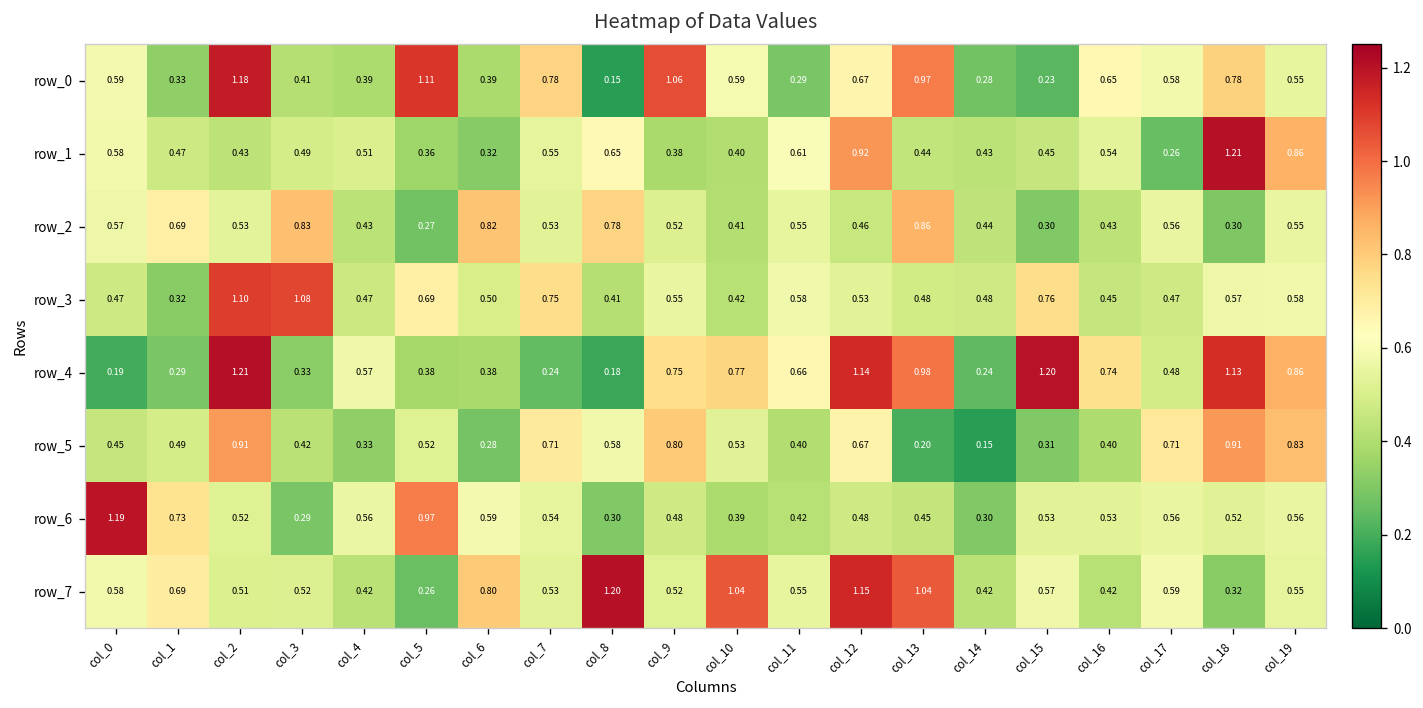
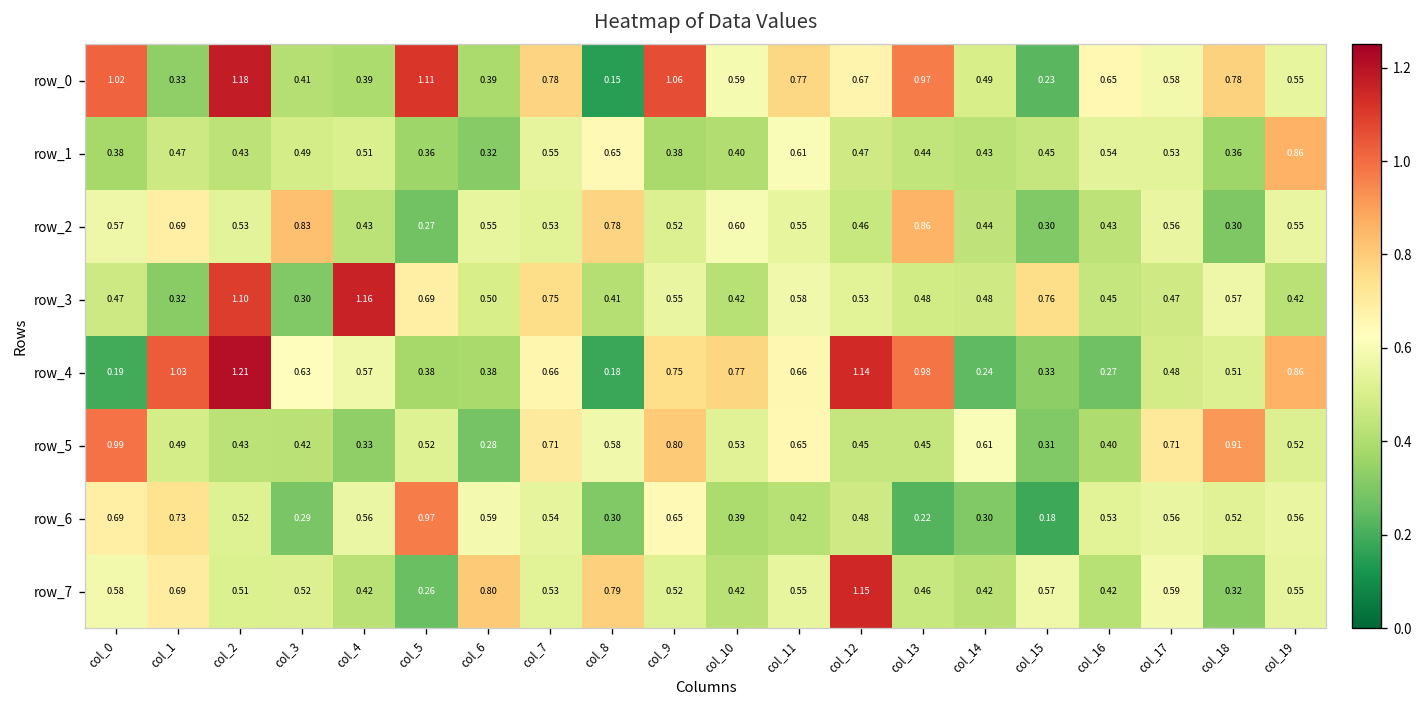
row_0, col_0: 0.59 -> 1.02
row_0, col_11: 0.29 -> 0.77
row_0, col_14: 0.28 -> 0.49
row_1, col_0: 0.58 -> 0.38
row_1, col_12: 0.92 -> 0.47
row_1, col_17: 0.26 -> 0.53
row_1, col_18: 1.21 -> 0.36
row_2, col_6: 0.82 -> 0.55
row_2, col_10: 0.41 -> 0.60
row_3, col_3: 1.08 -> 0.30
row_3, col_4: 0.47 -> 1.16
row_3, col_19: 0.58 -> 0.42
row_4, col_1: 0.29 -> 1.03
row_4, col_3: 0.33 -> 0.63
row_4, col_7: 0.24 -> 0.66
row_4, col_15: 1.20 -> 0.33
row_4, col_16: 0.74 -> 0.27
row_4, col_18: 1.13 -> 0.51
row_5, col_0: 0.45 -> 0.99
row_5, col_2: 0.91 -> 0.43
row_5, col_11: 0.40 -> 0.65
row_5, col_12: 0.67 -> 0.45
row_5, col_13: 0.20 -> 0.45
row_5, col_14: 0.15 -> 0.61
row_5, col_19: 0.83 -> 0.52
row_6, col_0: 1.19 -> 0.69
row_6, col_9: 0.48 -> 0.65
row_6, col_13: 0.45 -> 0.22
row_6, col_15: 0.53 -> 0.18
row_7, col_8: 1.20 -> 0.79
row_7, col_10: 1.04 -> 0.42
row_7, col_13: 1.04 -> 0.46
